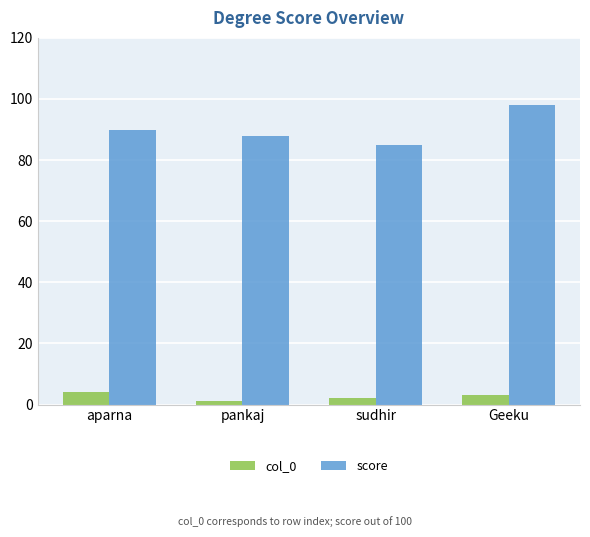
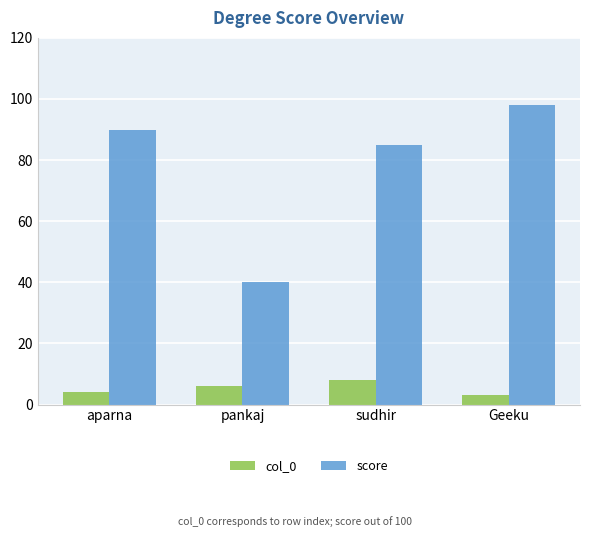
col_0, pankaj: 1 -> 6
score, pankaj: 88 -> 40
col_0, sudhir: 2 -> 8
